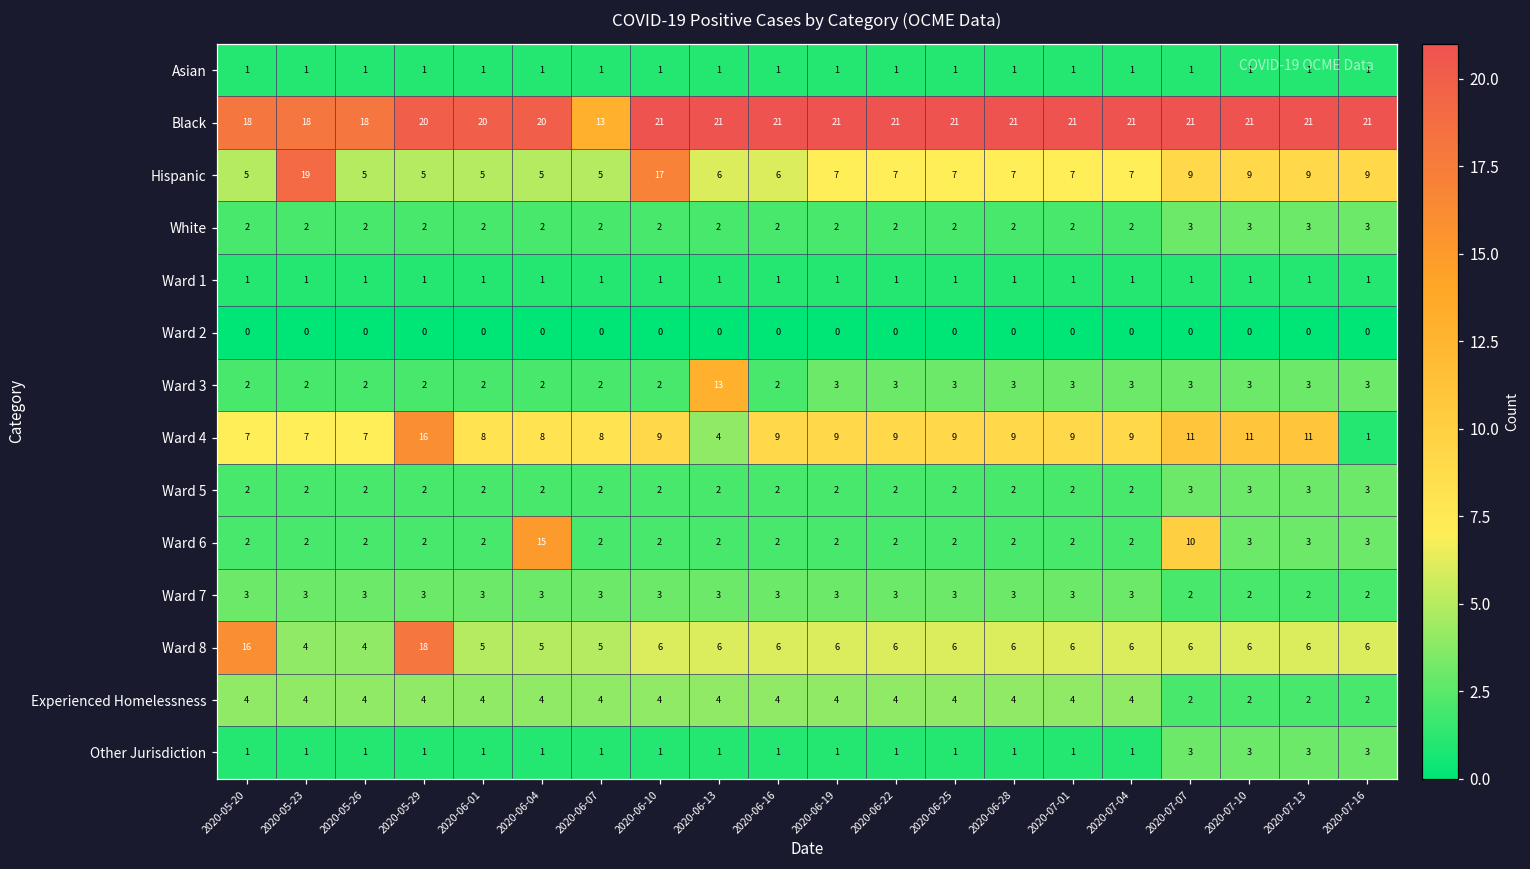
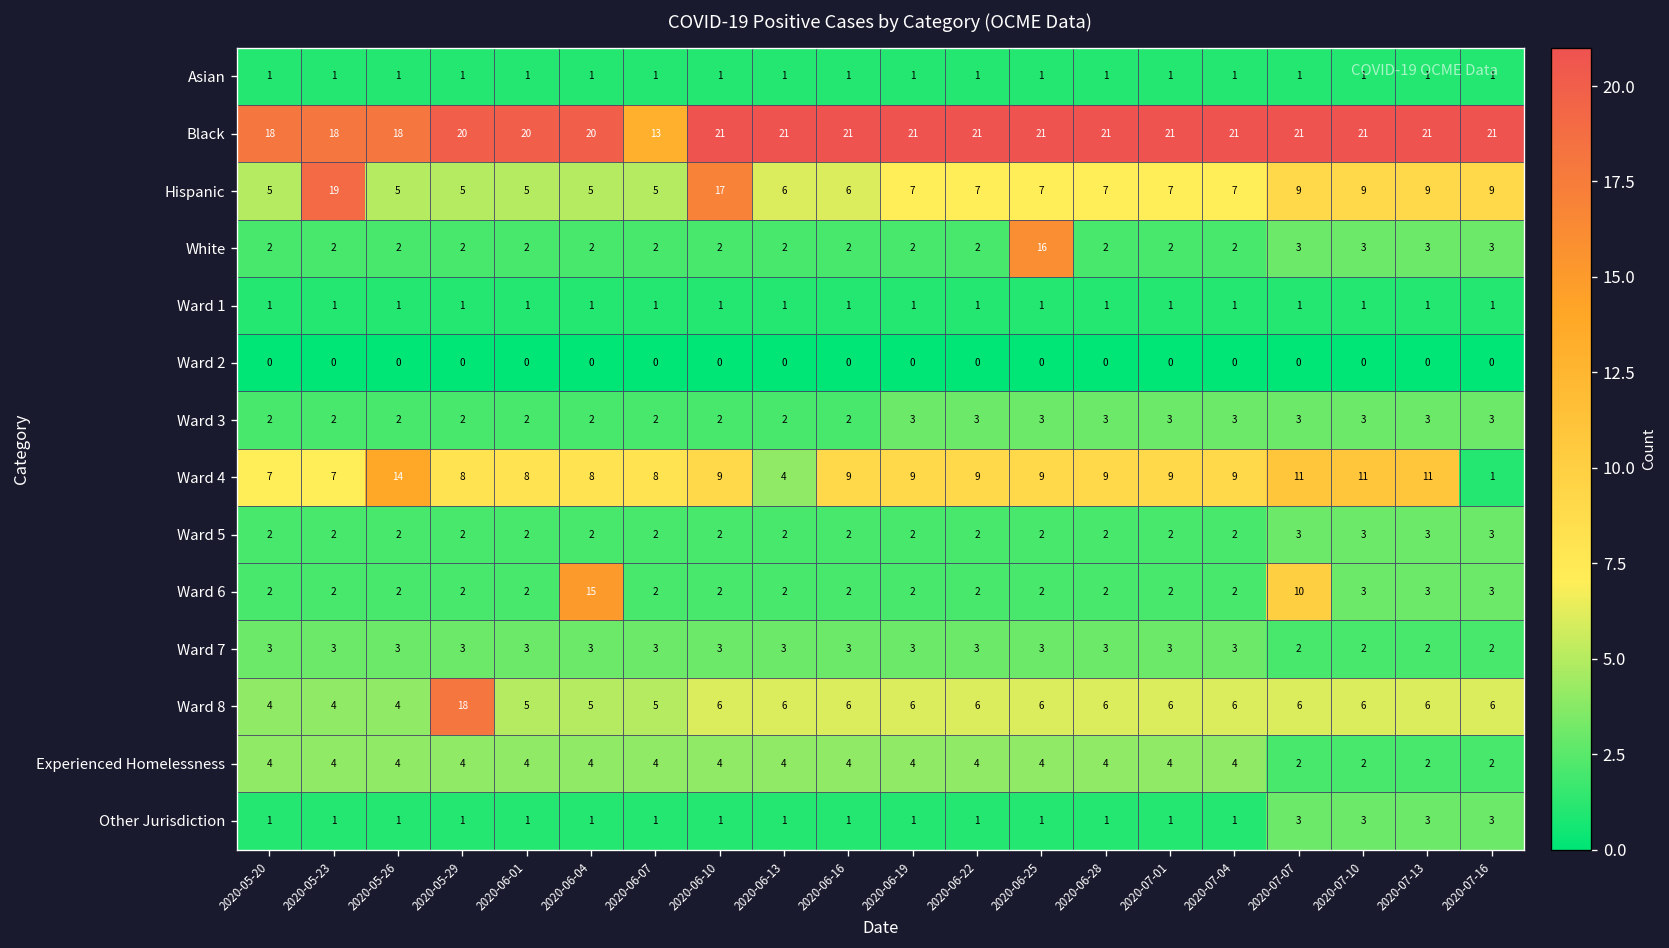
White, 2020-06-25: 2 -> 16
Ward 3, 2020-06-13: 13 -> 2
Ward 4, 2020-05-26: 7 -> 14
Ward 4, 2020-05-29: 16 -> 8
Ward 8, 2020-05-20: 16 -> 4
